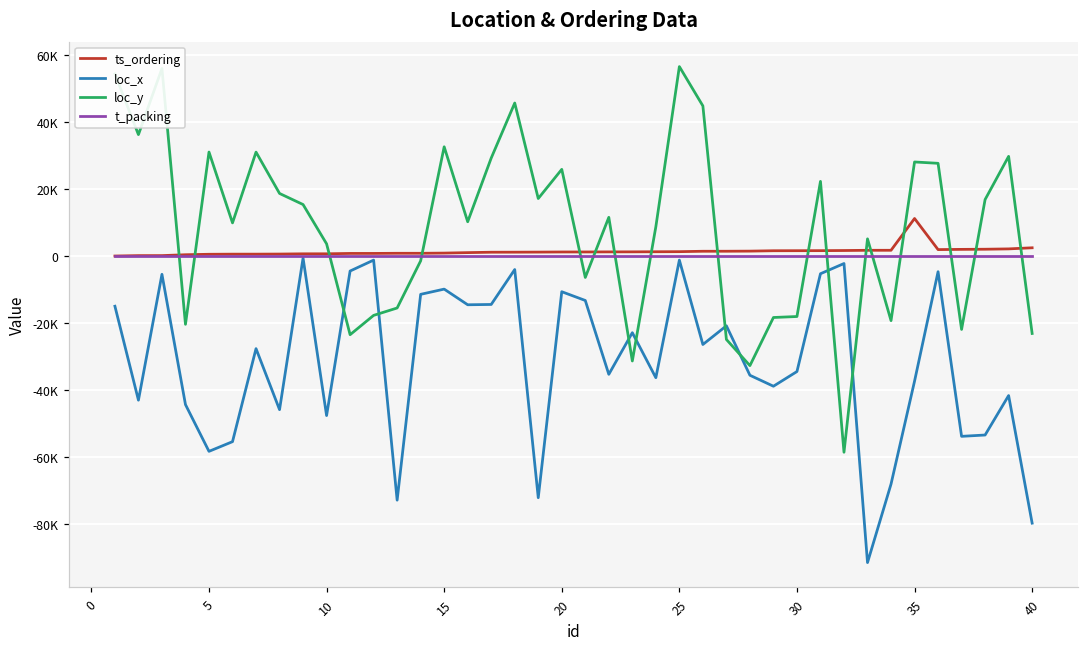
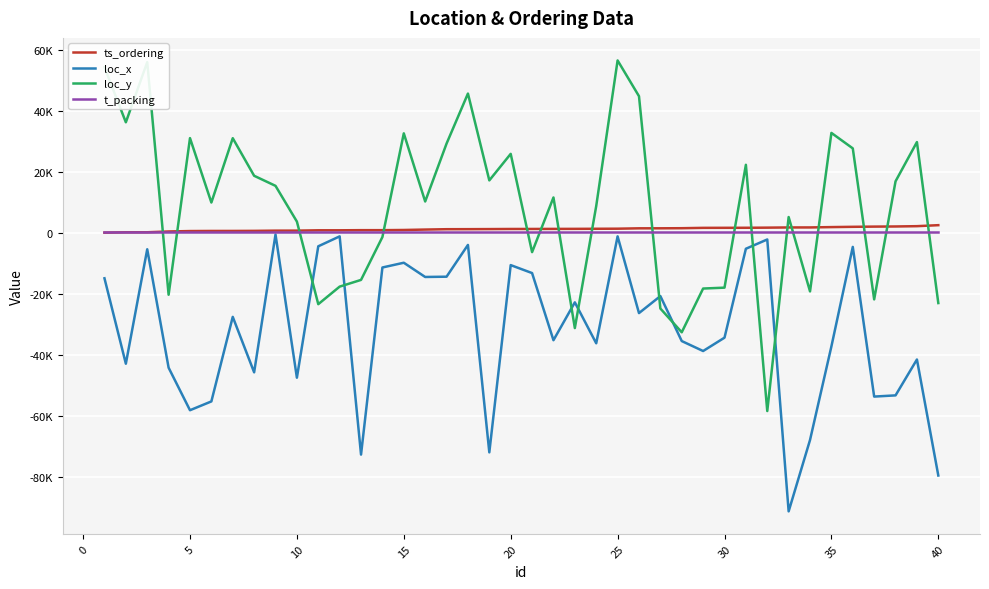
ts_ordering, 35: 11000 -> 2000
loc_y, 35: 28000 -> 33000
